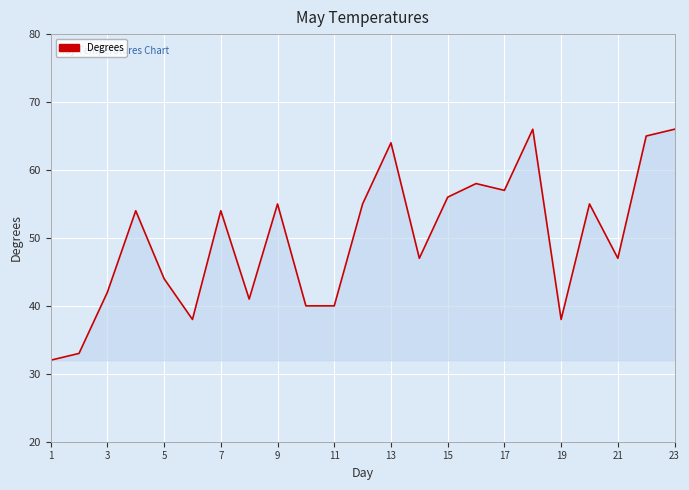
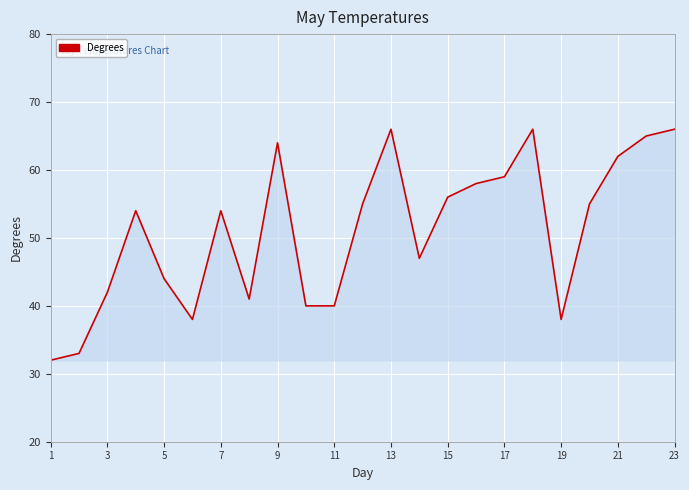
9: 55 -> 64
13: 64 -> 66
17: 57 -> 59
21: 47 -> 62
